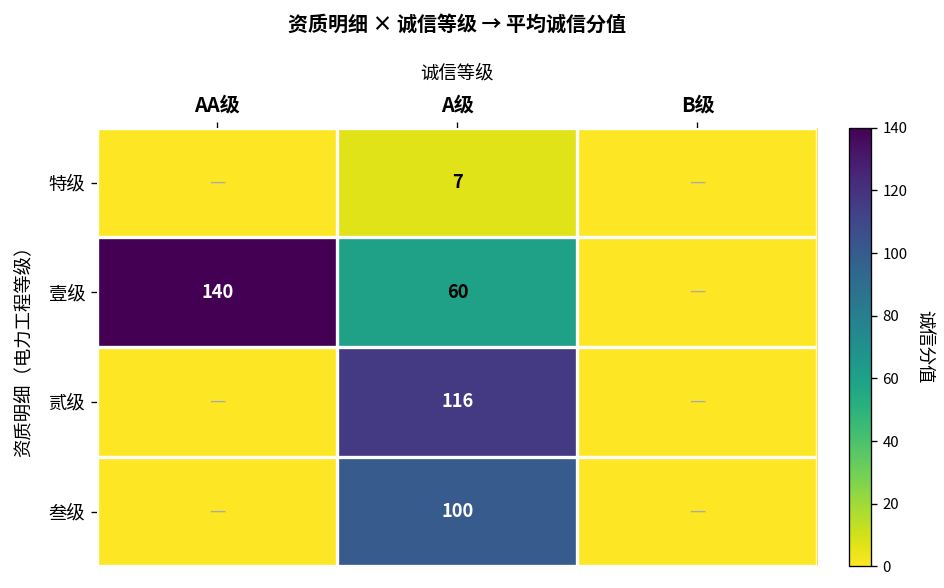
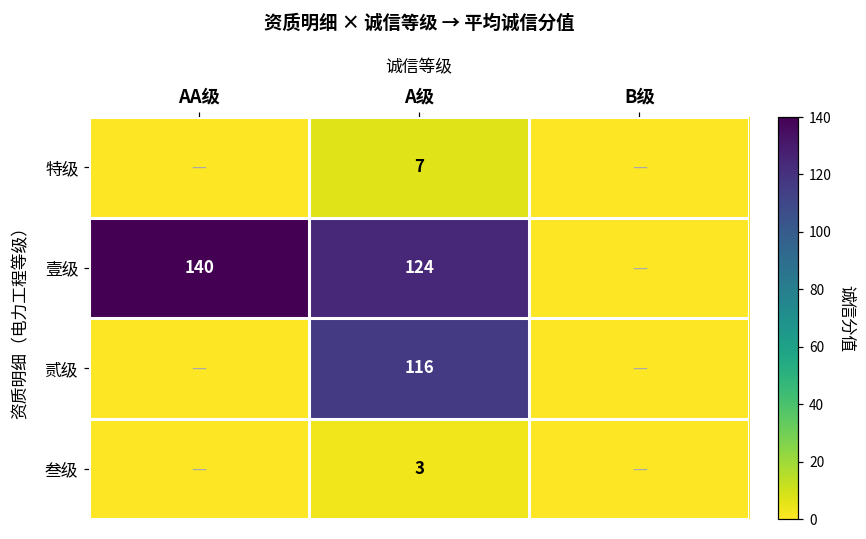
壹级, A级: 60 -> 124
叁级, A级: 100 -> 3
